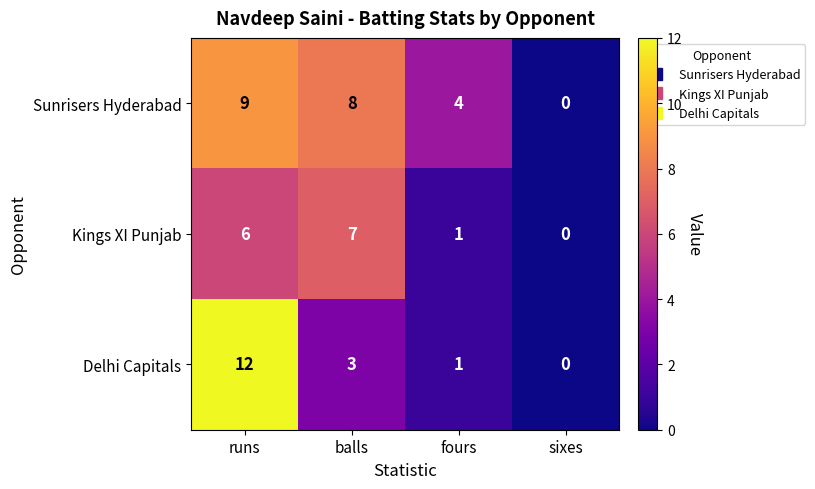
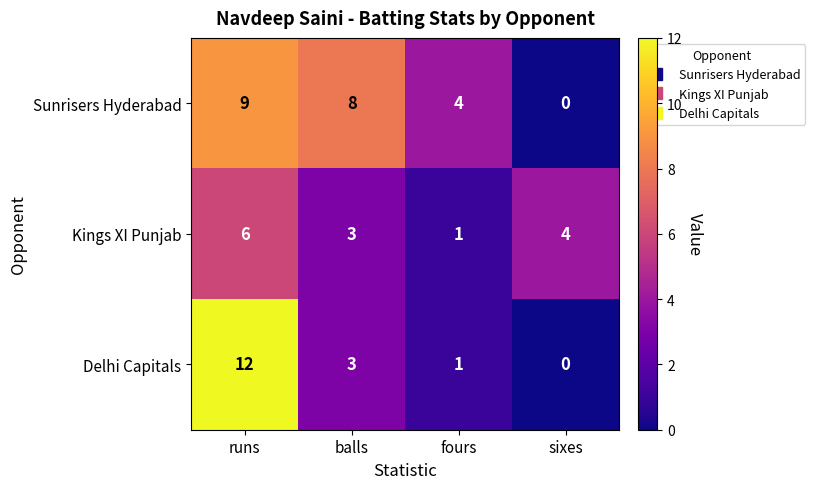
Kings XI Punjab, balls: 7 -> 3
Kings XI Punjab, sixes: 0 -> 4
